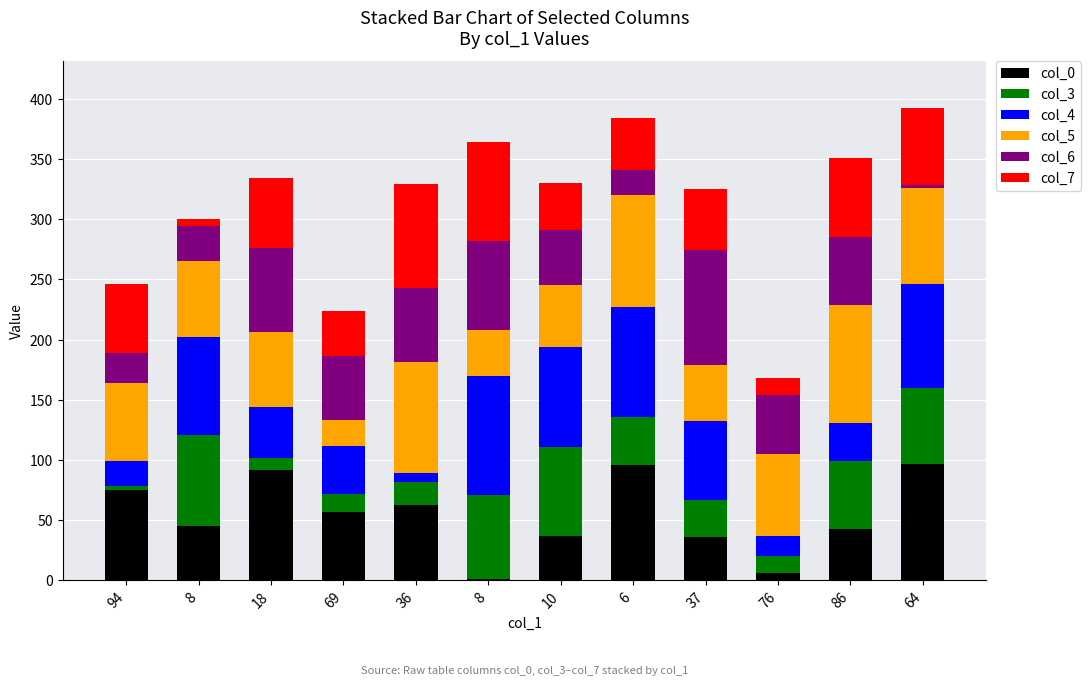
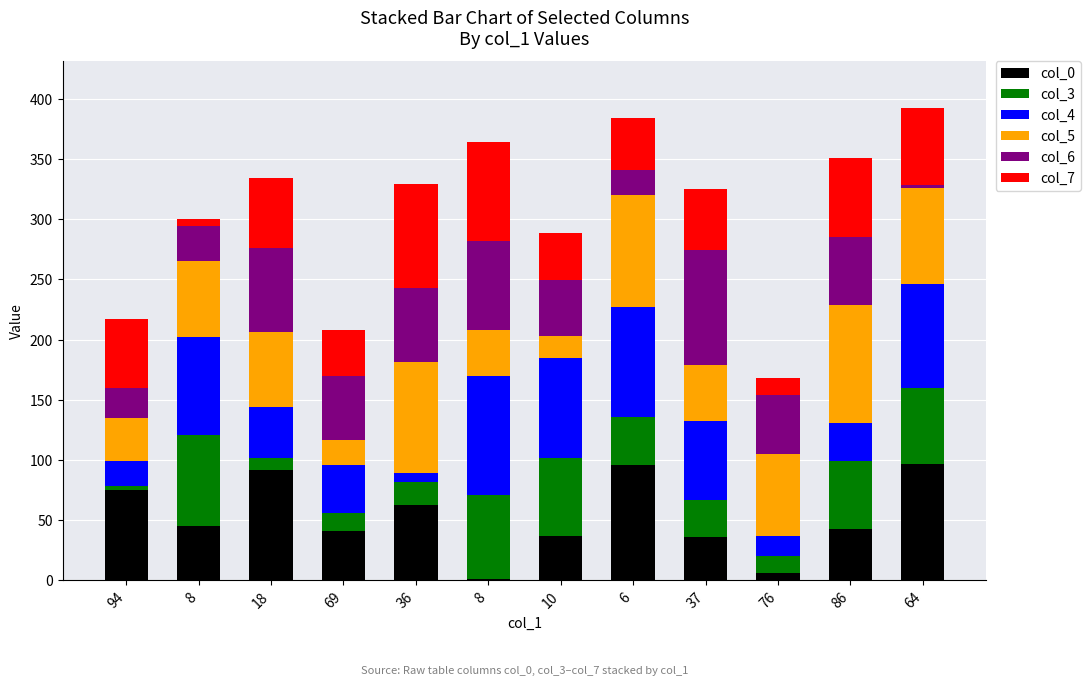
col_5, 94: 65 -> 36
col_0, 69: 57 -> 41
col_3, 10: 74 -> 65
col_5, 10: 51 -> 18
